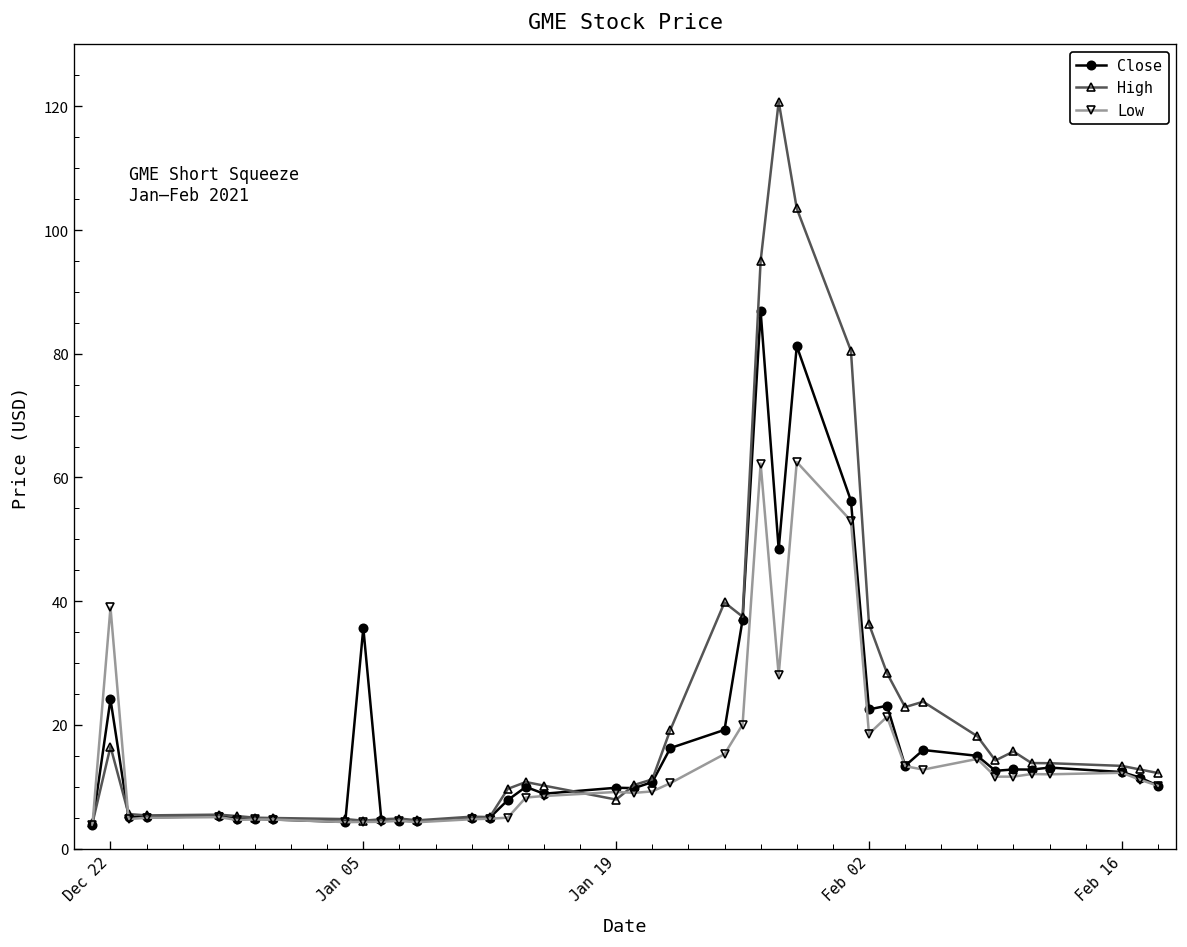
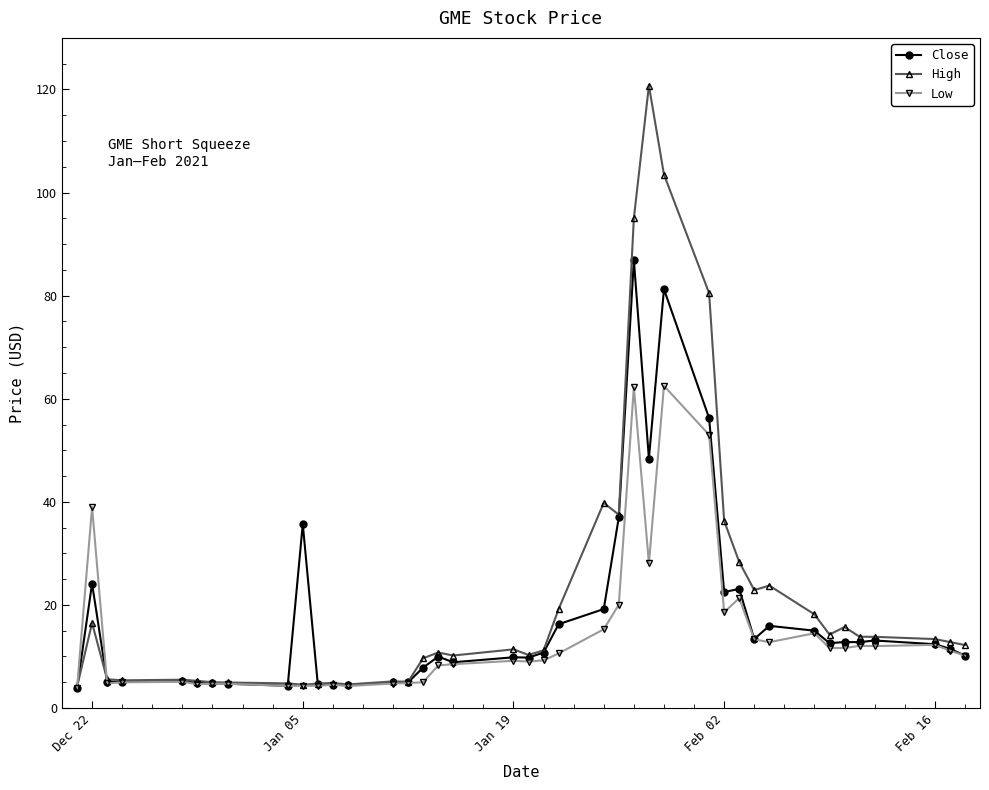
High, Jan 19: 8 -> 11
